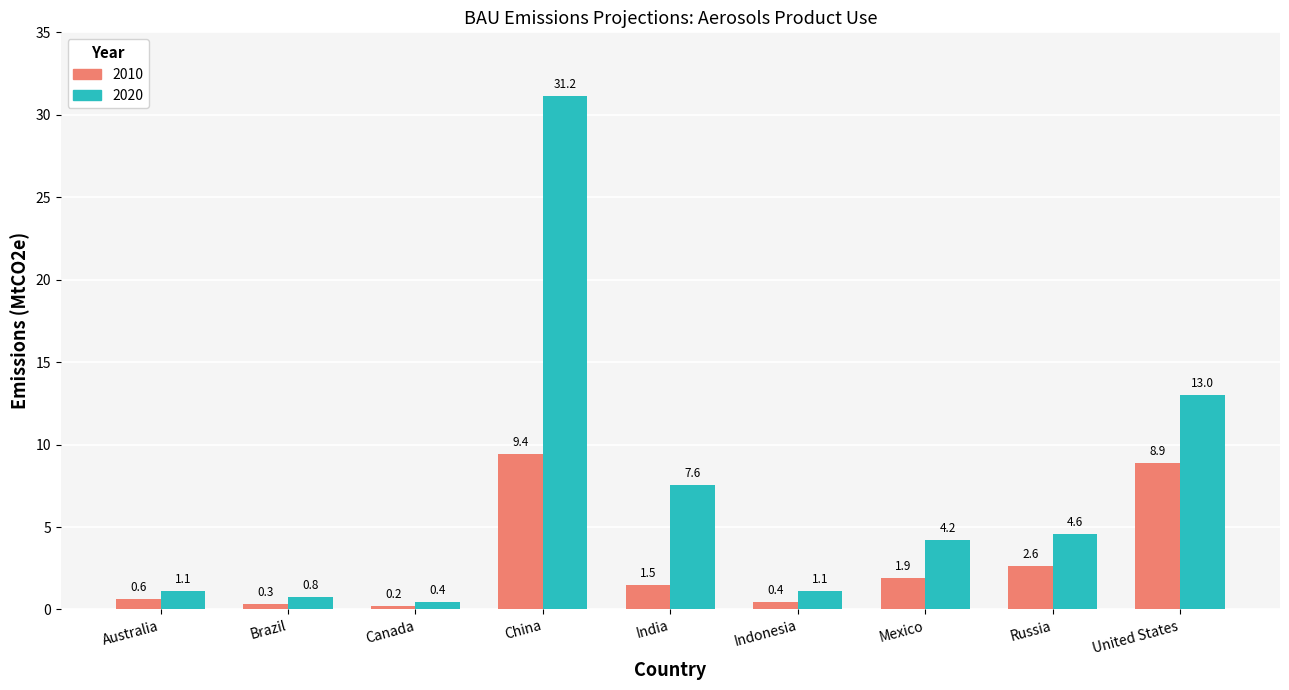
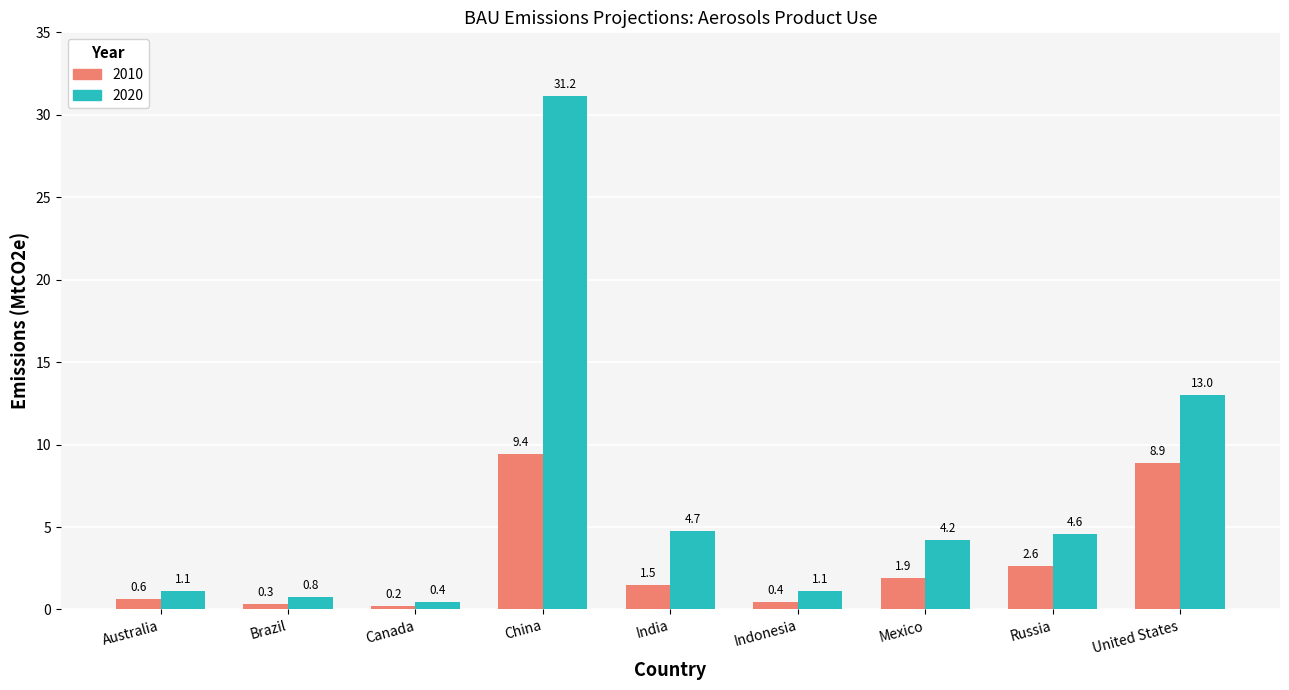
2020, India: 7.6 -> 4.7
